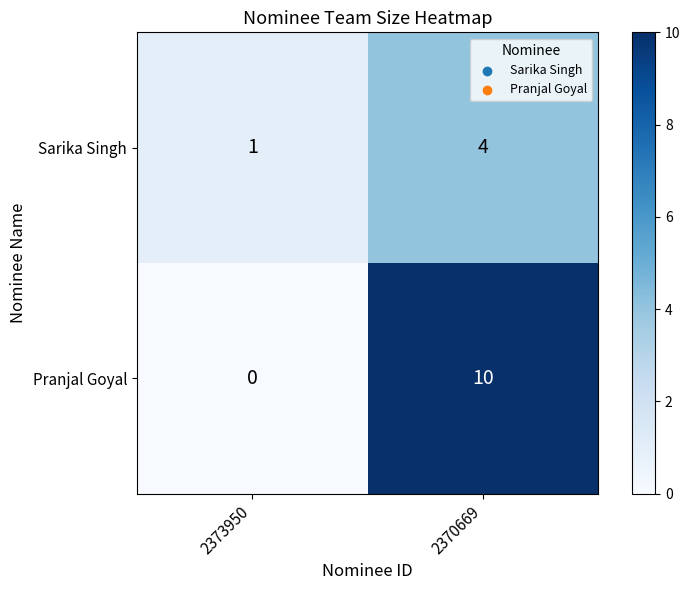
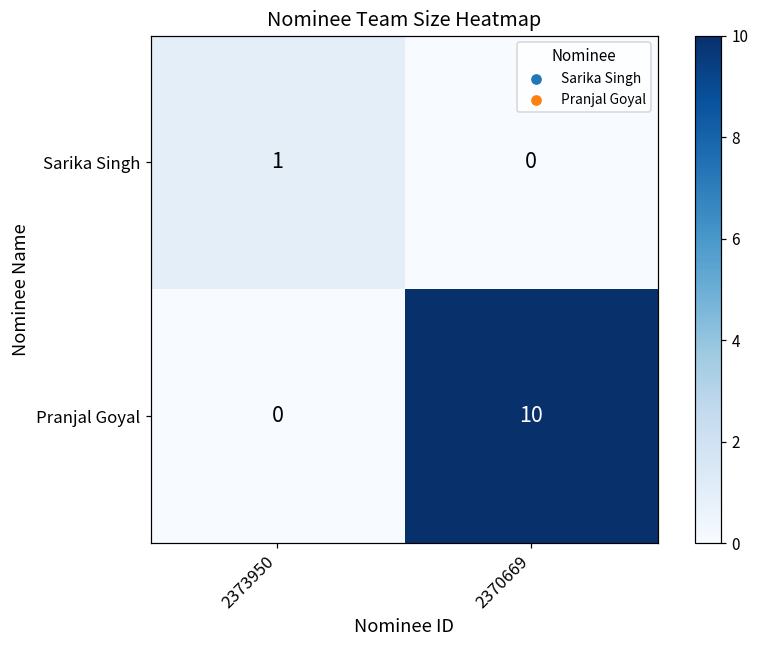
Sarika Singh, 2370669: 4 -> 0
